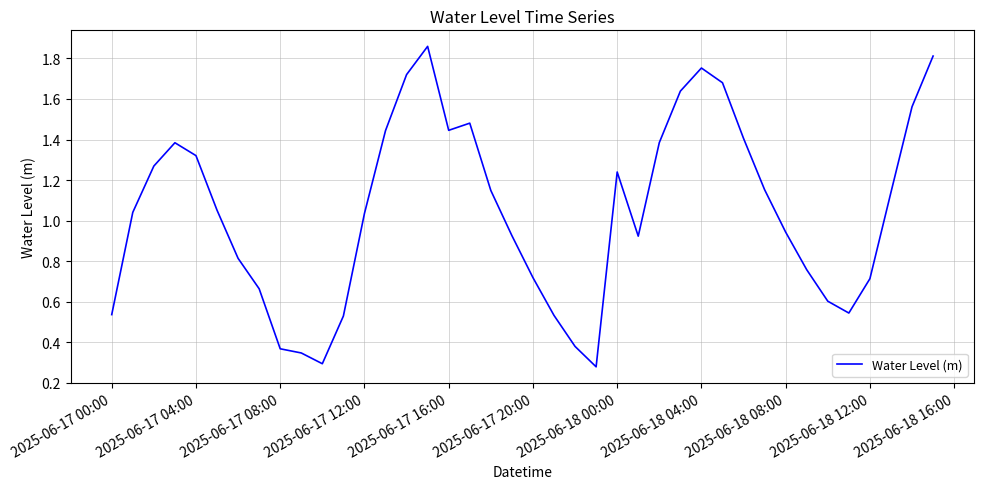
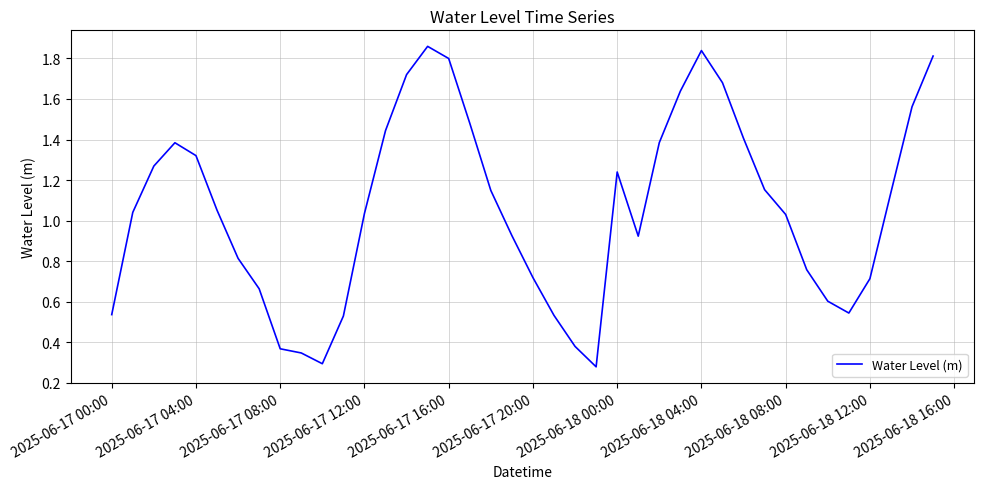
2025-06-17 16:00: 1.45 -> 1.80
2025-06-18 04:00: 1.75 -> 1.84
2025-06-18 08:00: 0.94 -> 1.03
